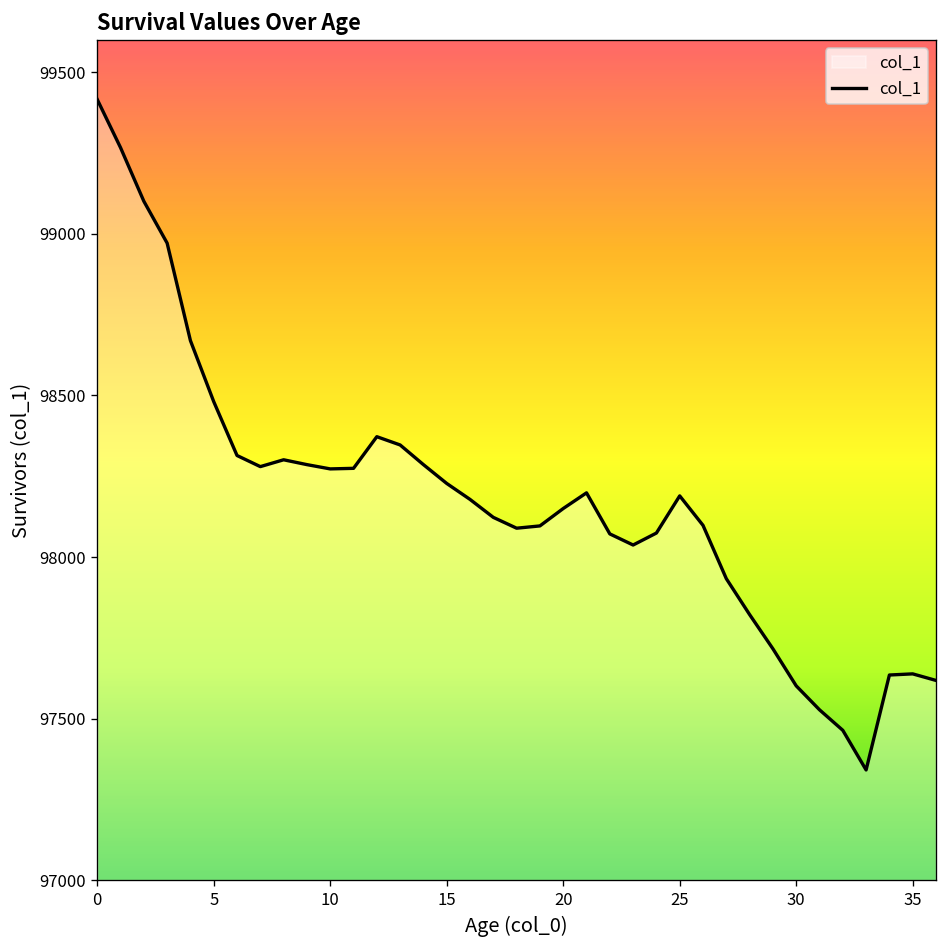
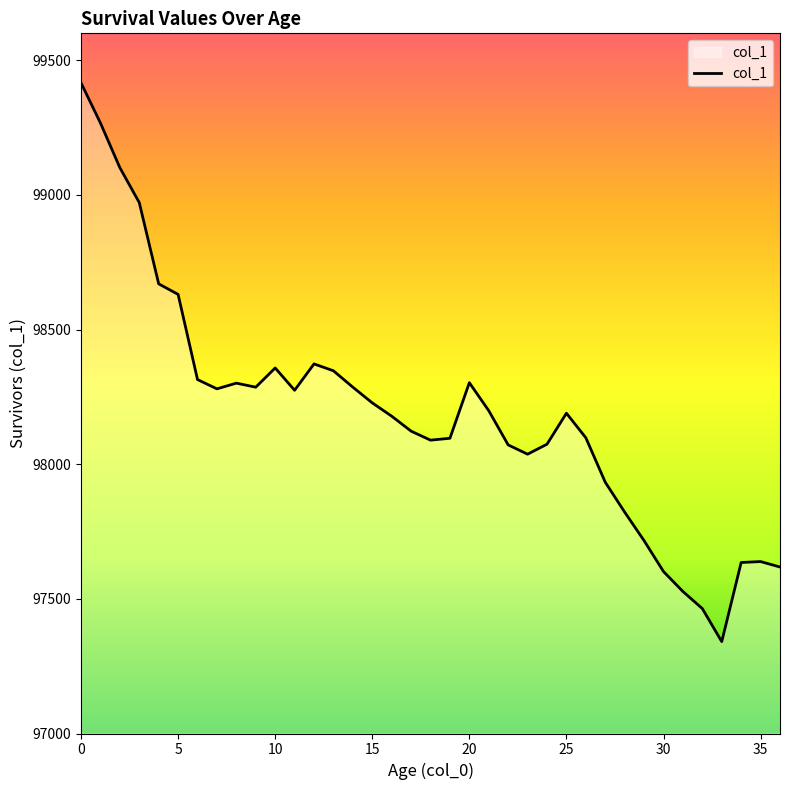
5: 98480 -> 98630
10: 98270 -> 98360
20: 98150 -> 98300
